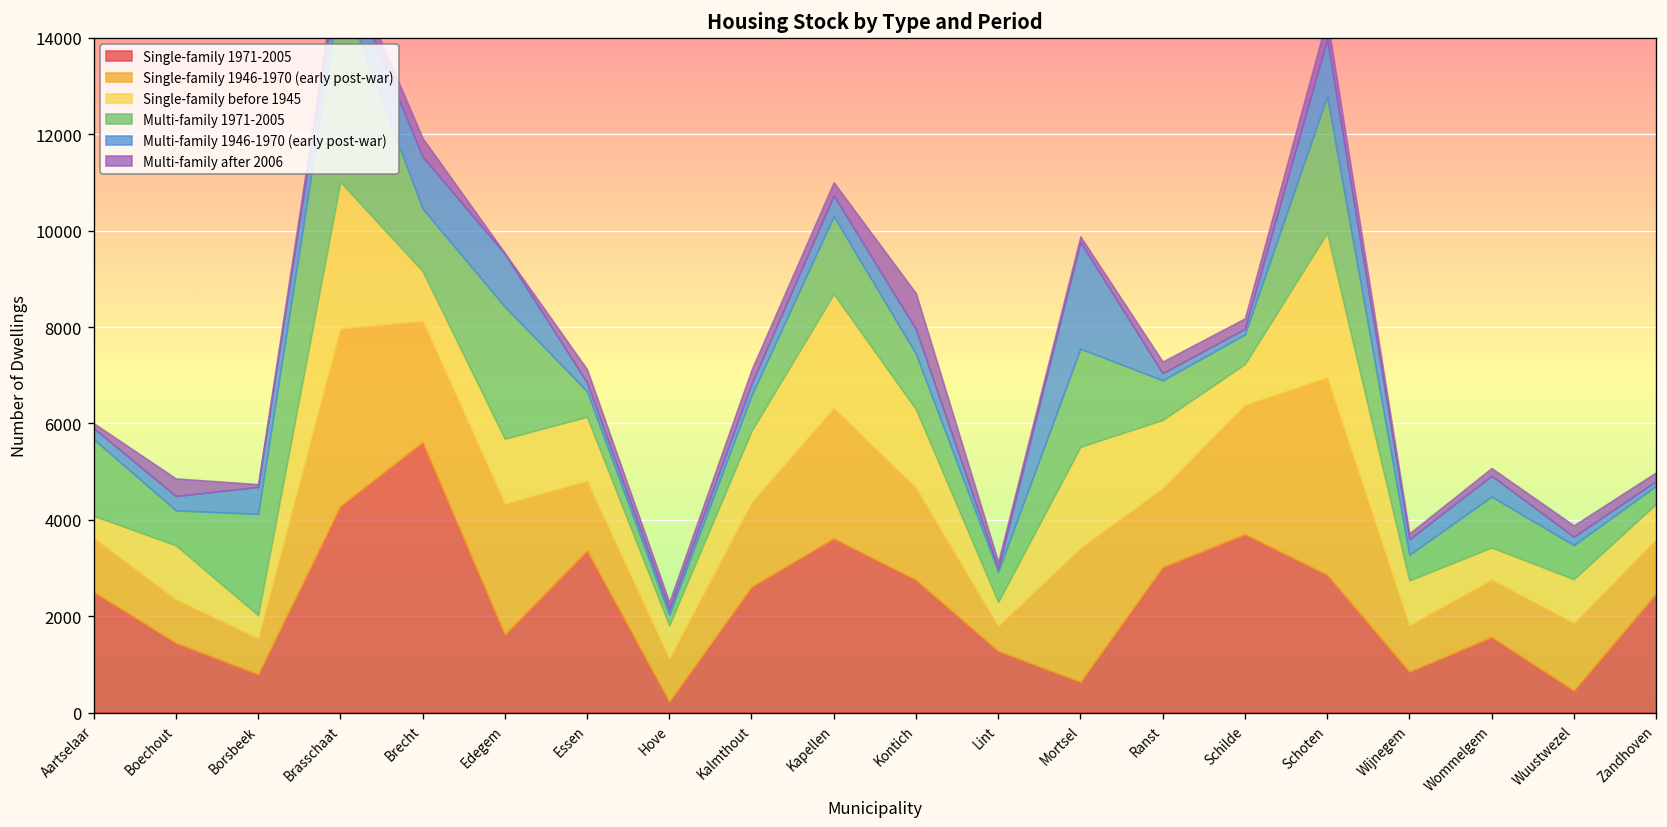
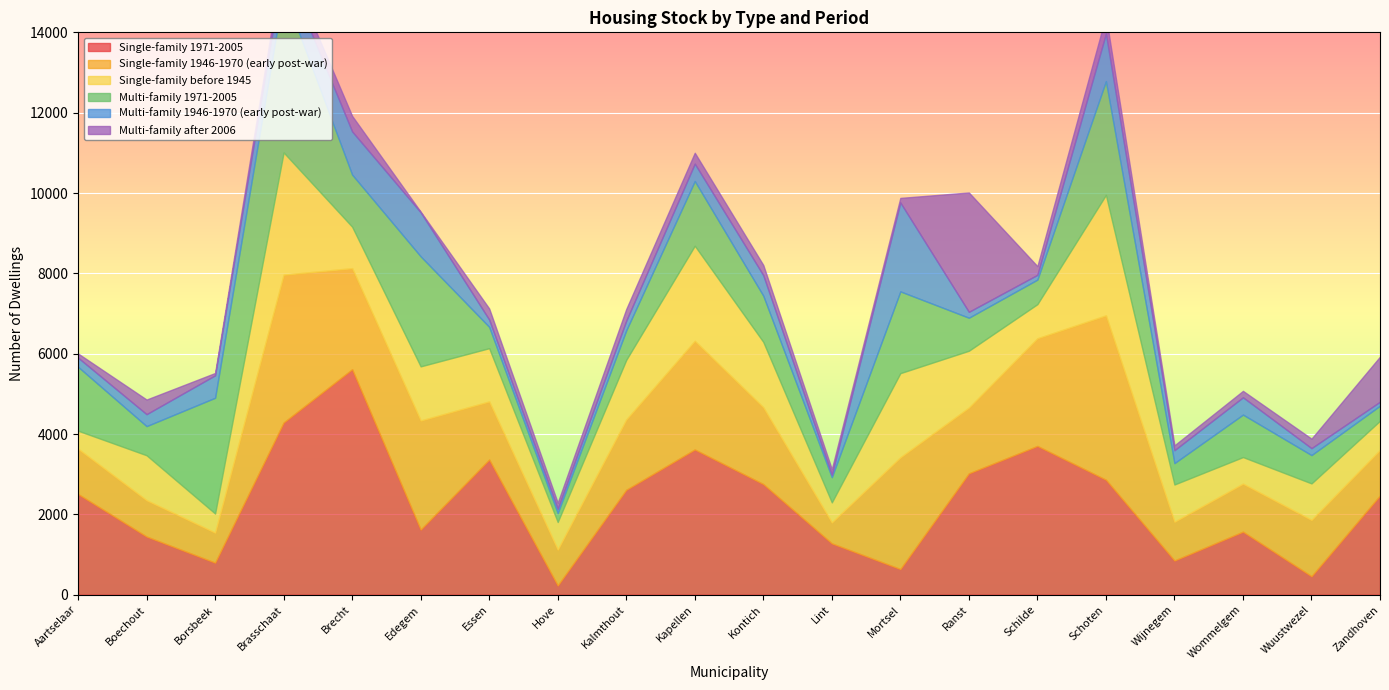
Multi-family 1971-2005, Borsbeek: 2100 -> 2900
Multi-family after 2006, Kontich: 700 -> 300
Multi-family after 2006, Ranst: 200 -> 3000
Multi-family after 2006, Zandhoven: 200 -> 1100
